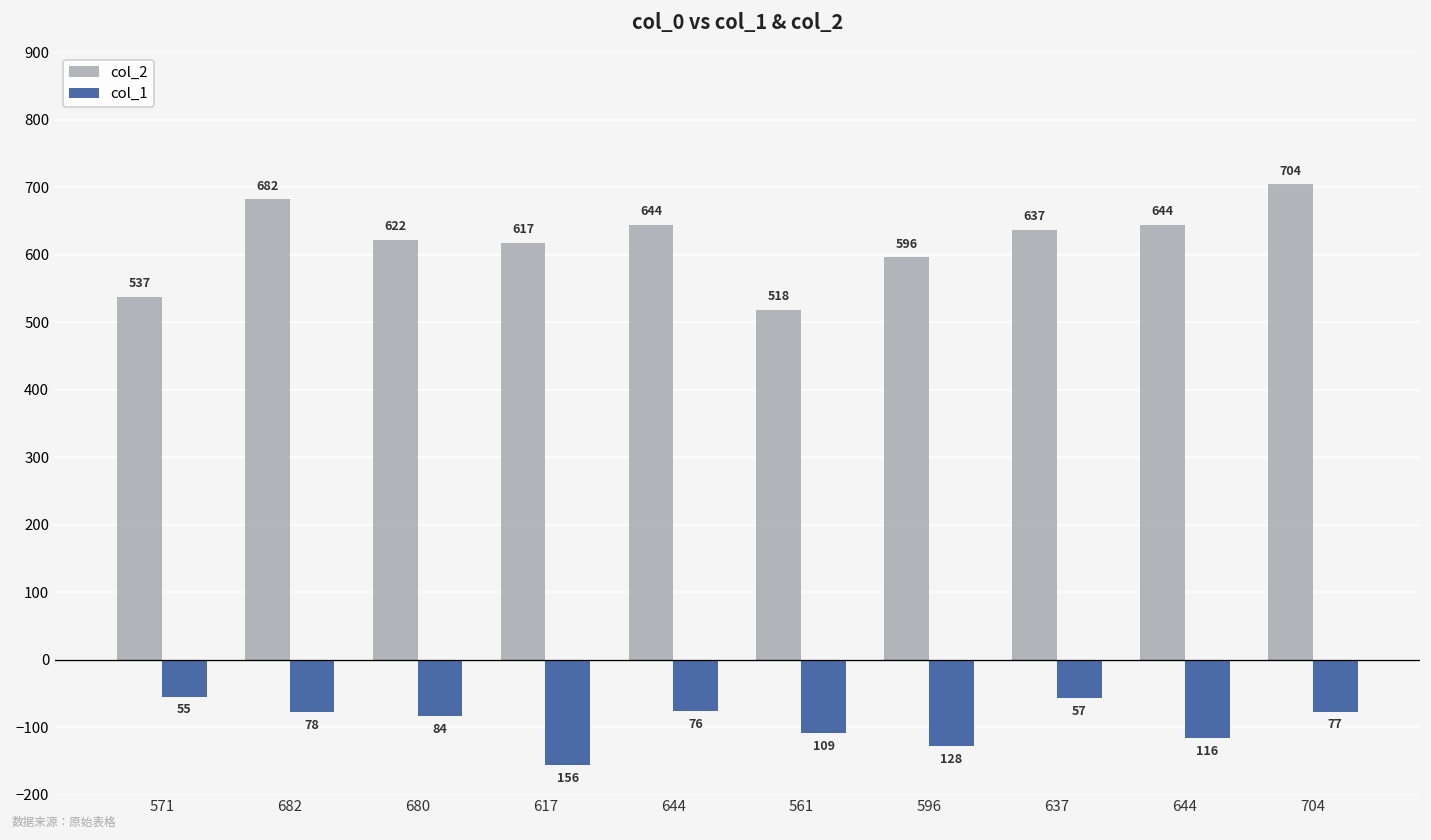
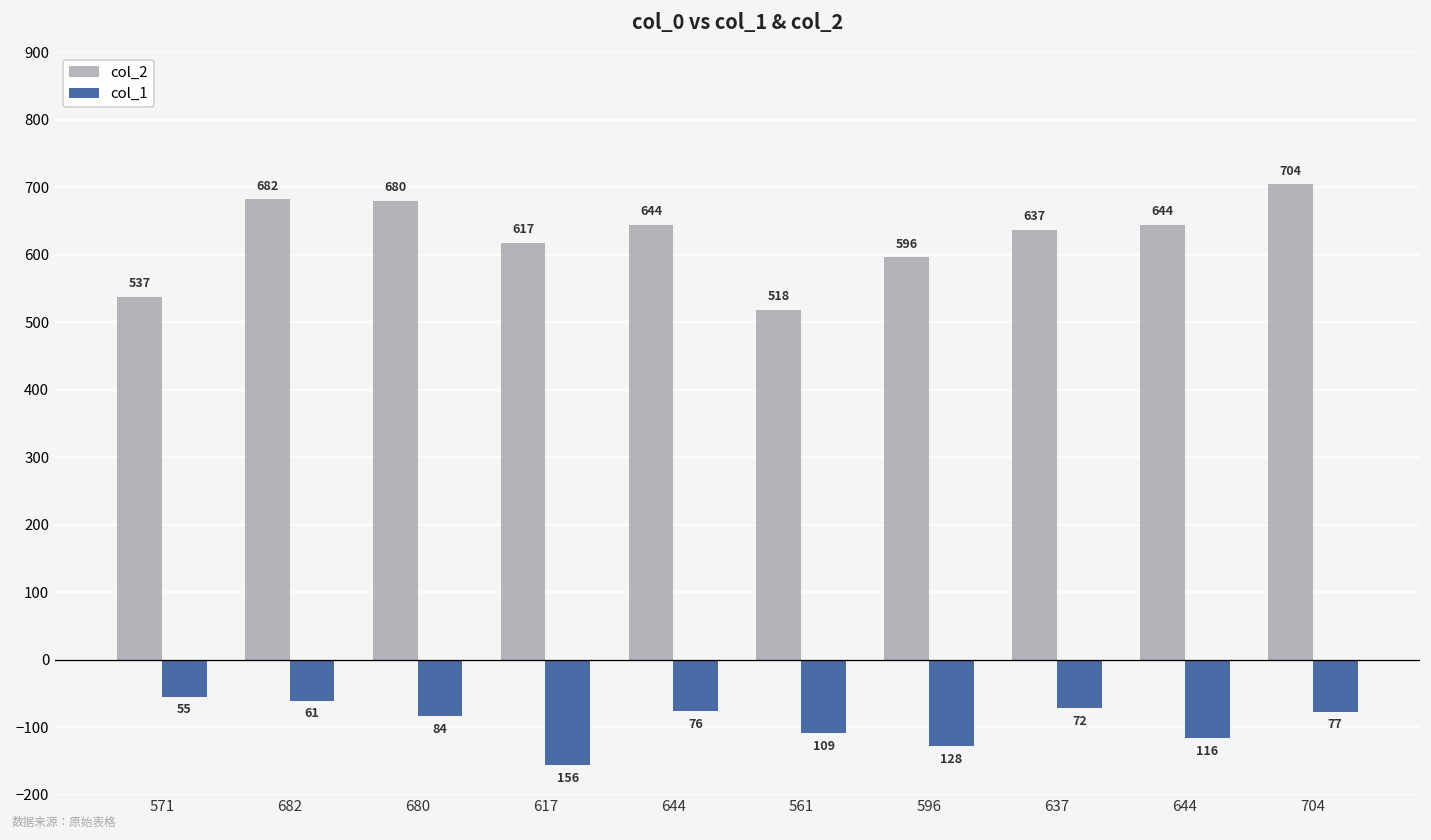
col_1, 682: 78 -> 61
col_2, 680: 622 -> 680
col_1, 637: 57 -> 72
